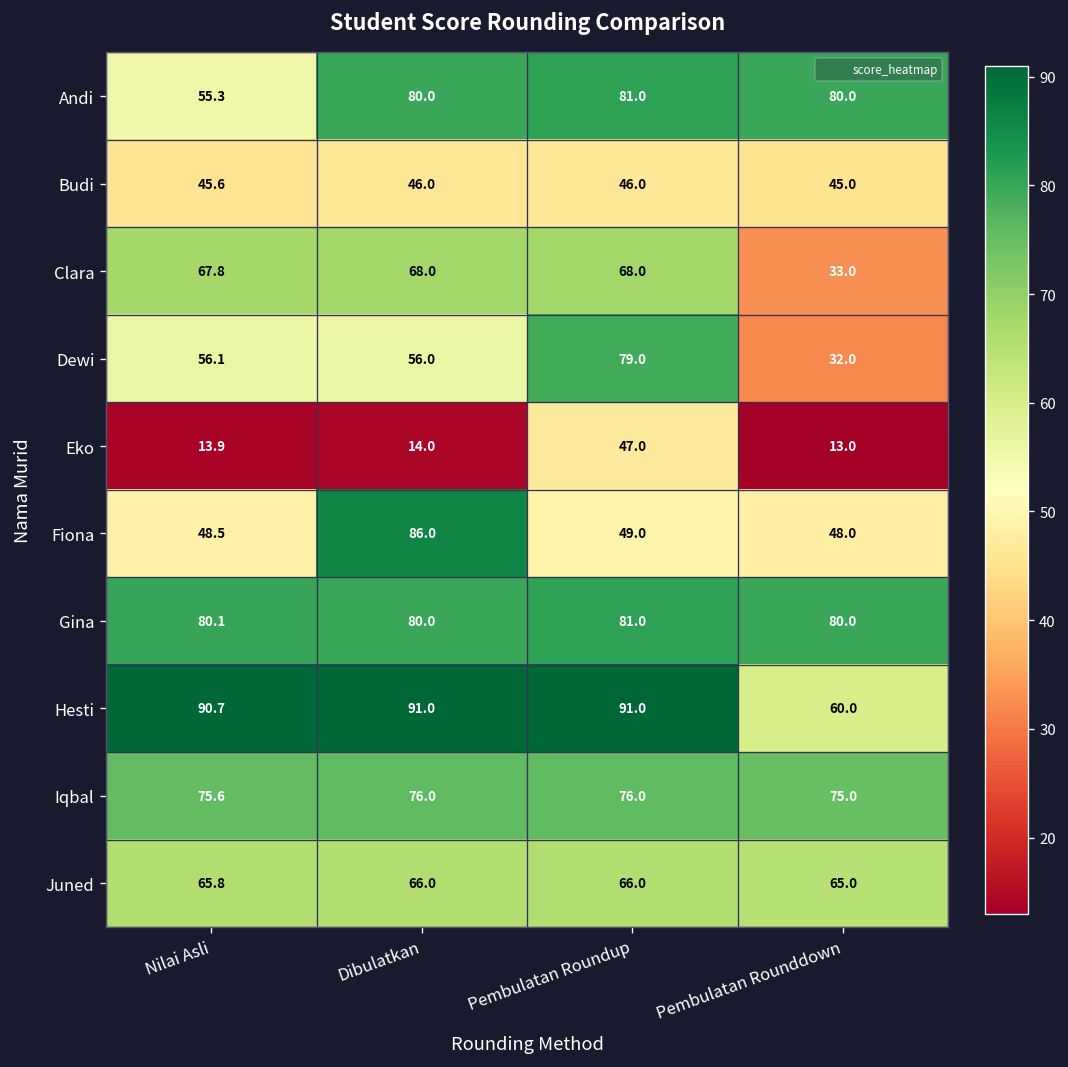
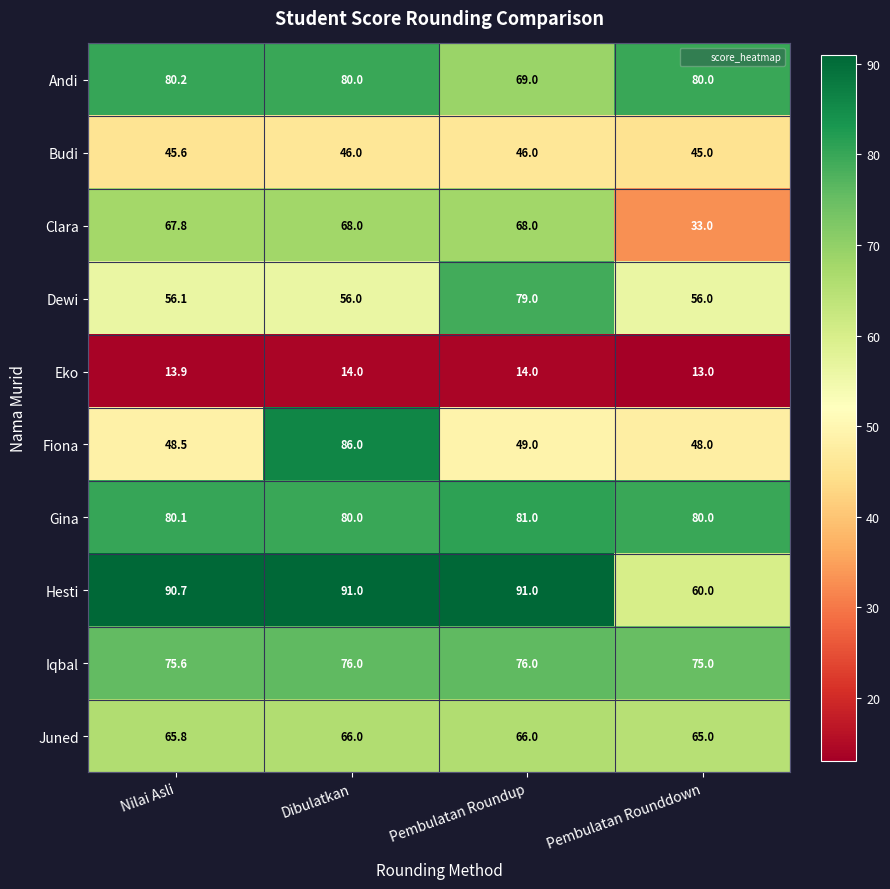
Andi, Nilai Asli: 55.3 -> 80.2
Andi, Pembulatan Roundup: 81.0 -> 69.0
Dewi, Pembulatan Rounddown: 32.0 -> 56.0
Eko, Pembulatan Roundup: 47.0 -> 14.0
